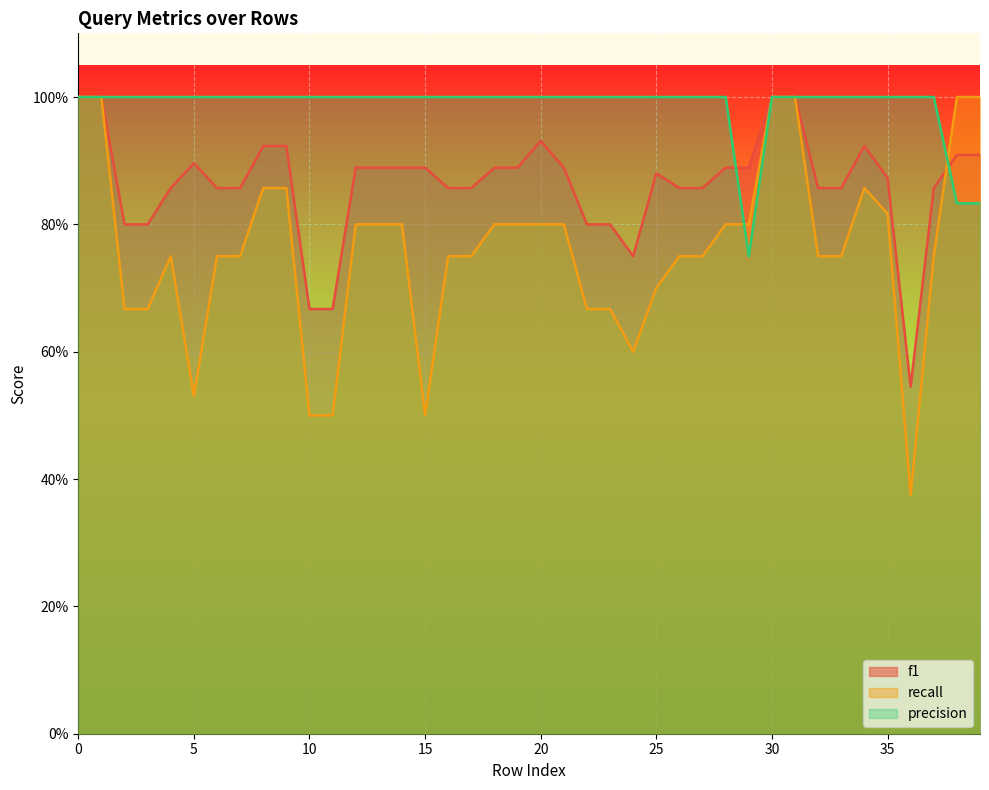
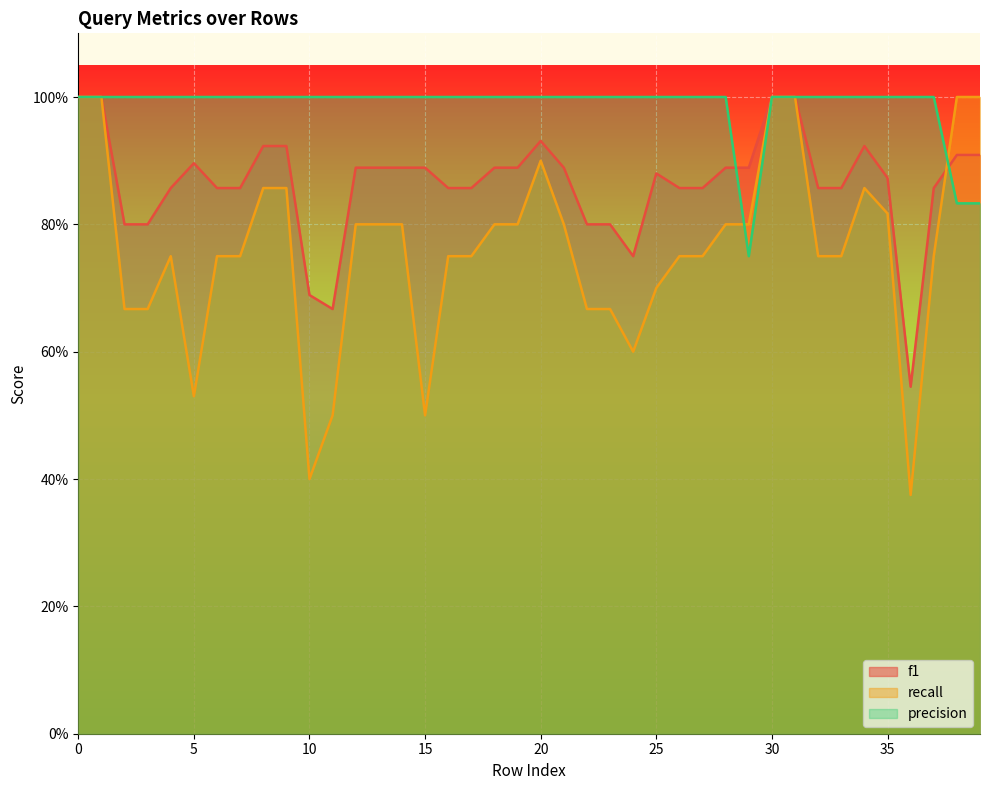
f1, 10: 67% -> 69%
recall, 10: 50% -> 40%
recall, 20: 80% -> 90%
